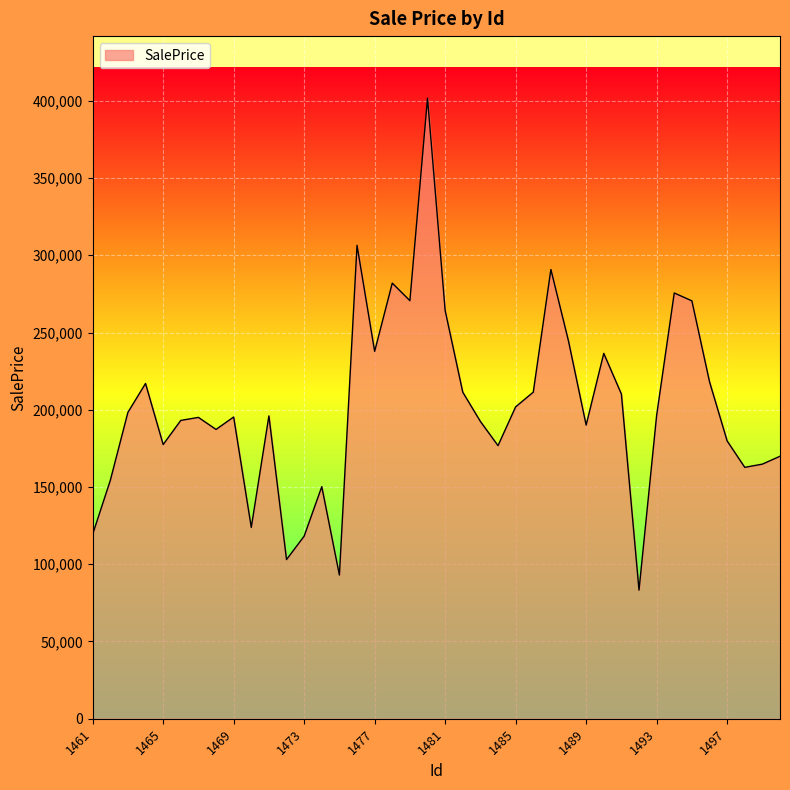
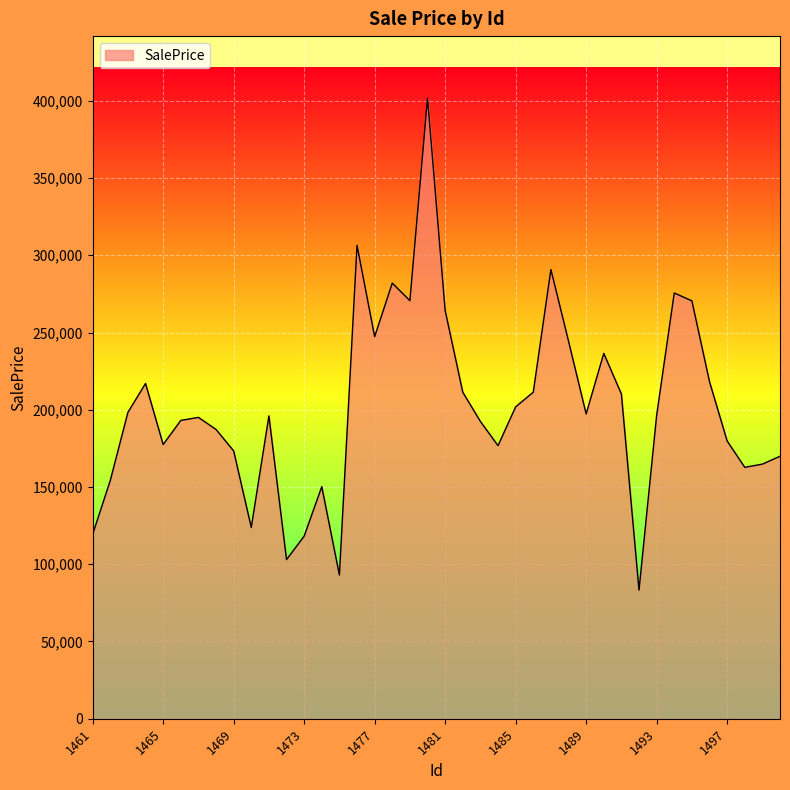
1469: 195,000 -> 173,000
1477: 238,000 -> 247,000
1489: 190,000 -> 197,000
